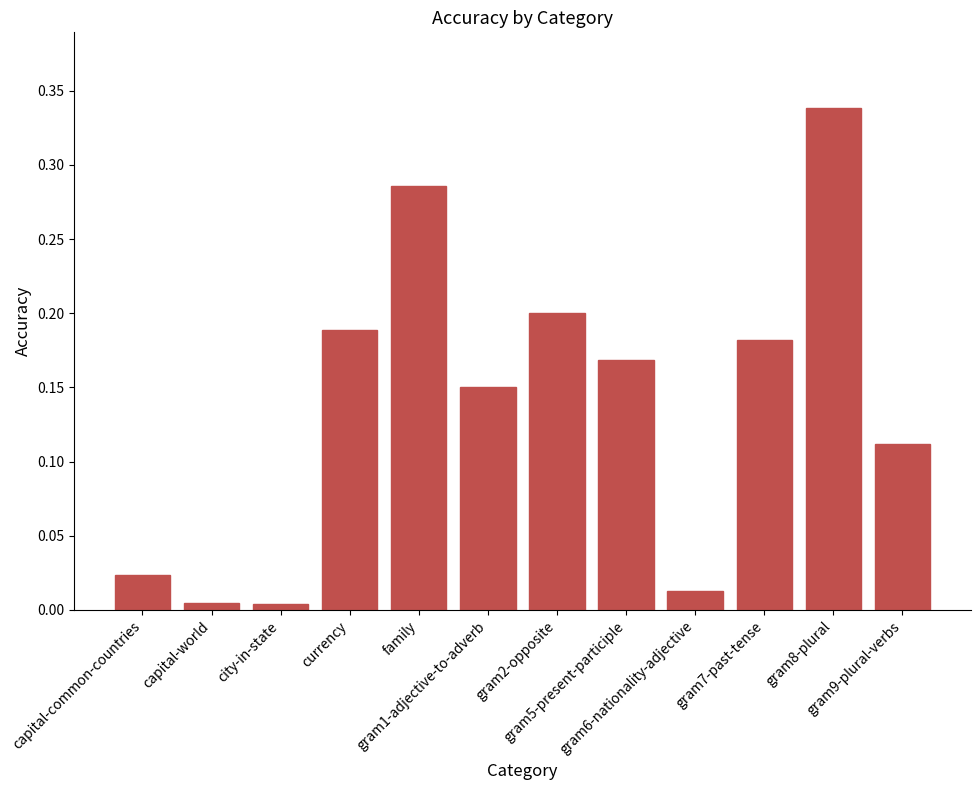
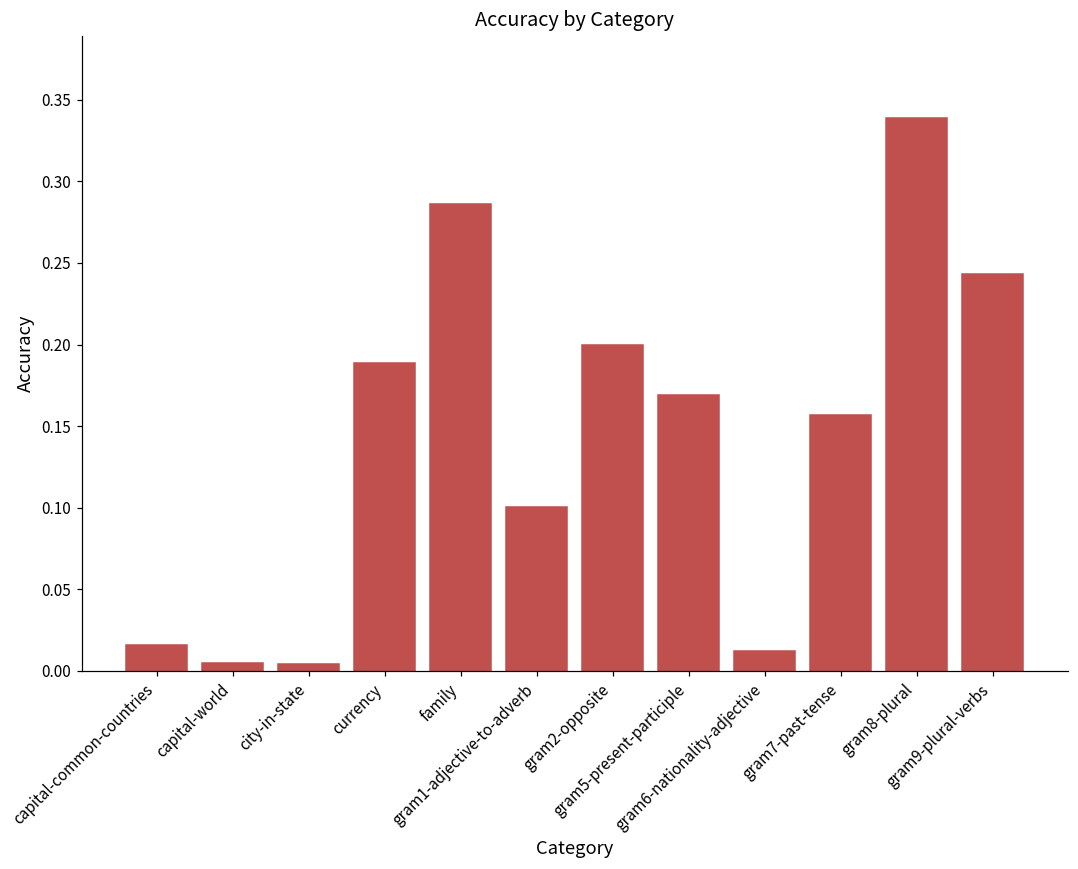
capital-common-countries: 0.024 -> 0.016
gram1-adjective-to-adverb: 0.150 -> 0.100
gram7-past-tense: 0.182 -> 0.157
gram9-plural-verbs: 0.112 -> 0.243
